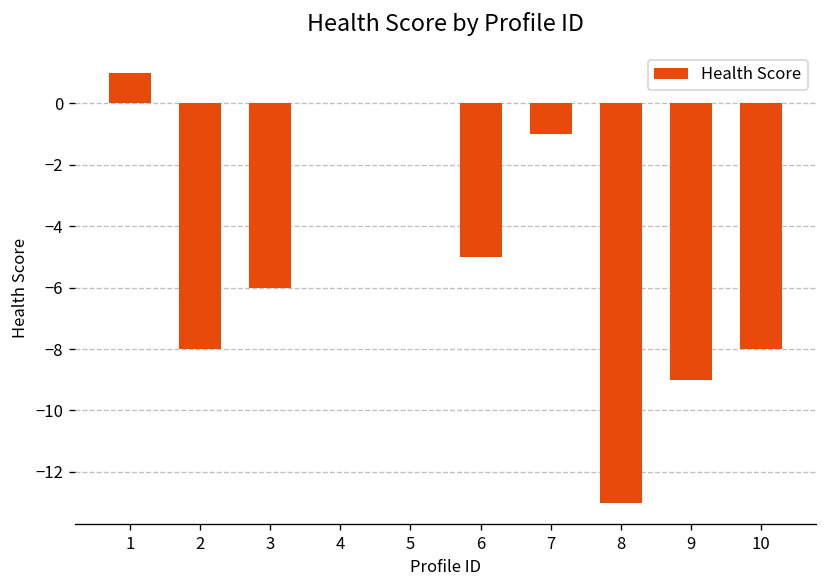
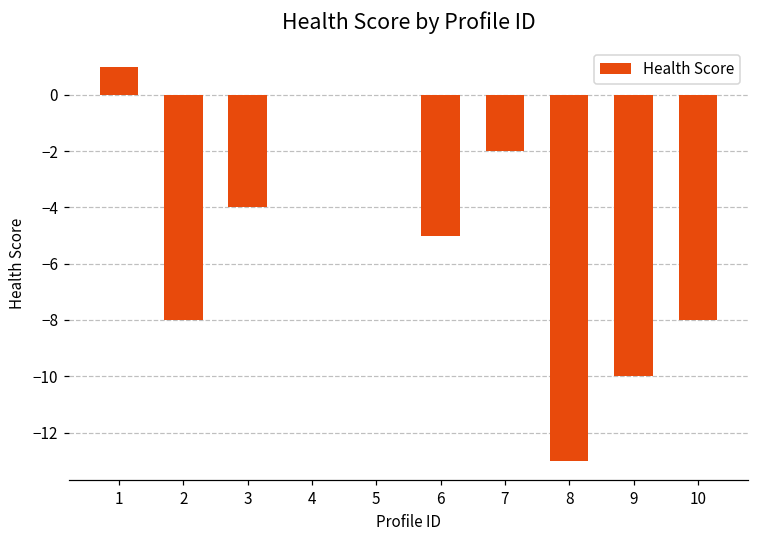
3: -6 -> -4
7: -1 -> -2
9: -9 -> -10
